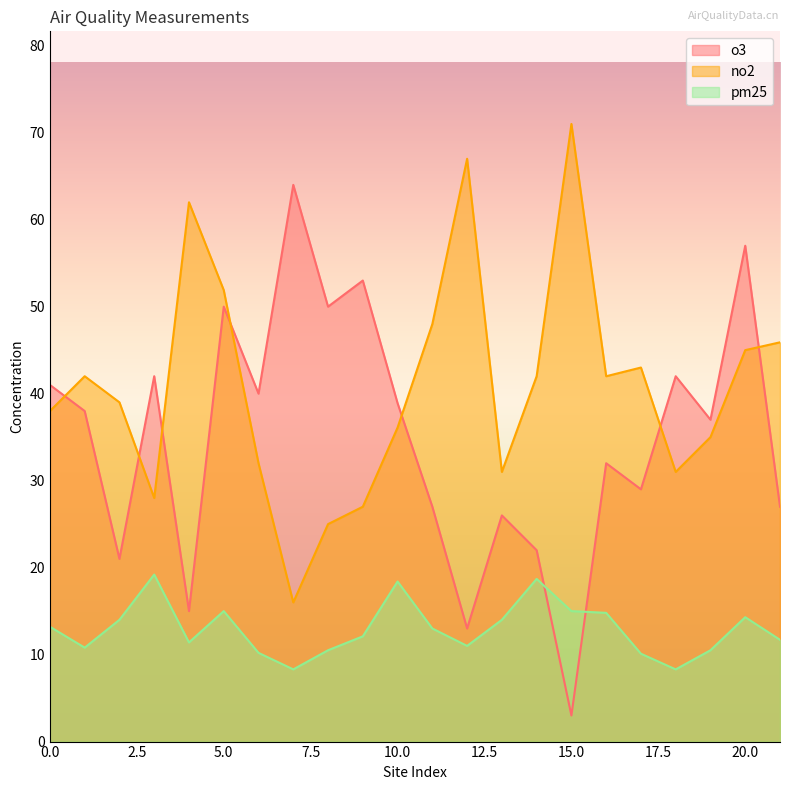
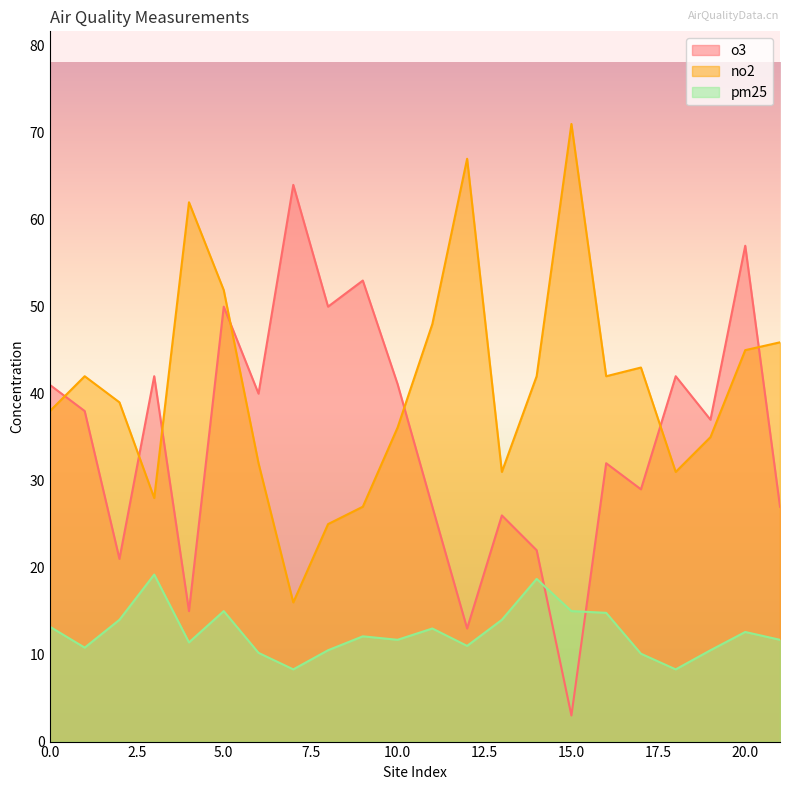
o3, 10.0: 39 -> 41
pm25, 10.0: 18 -> 12
pm25, 20.0: 14 -> 13
